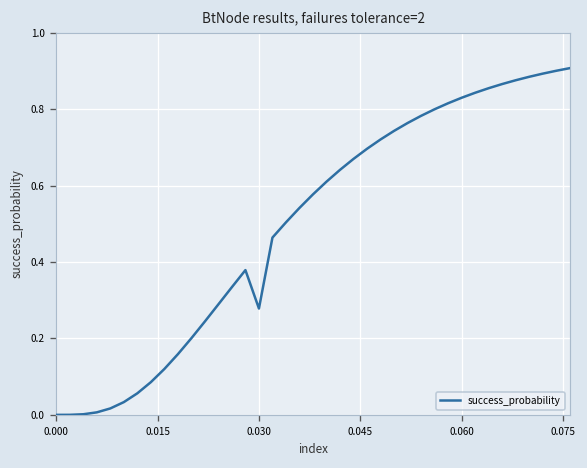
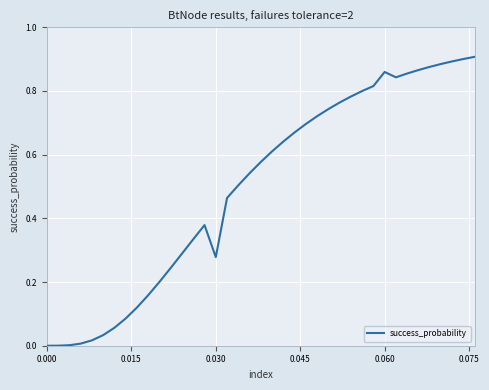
0.060: 0.83 -> 0.86
